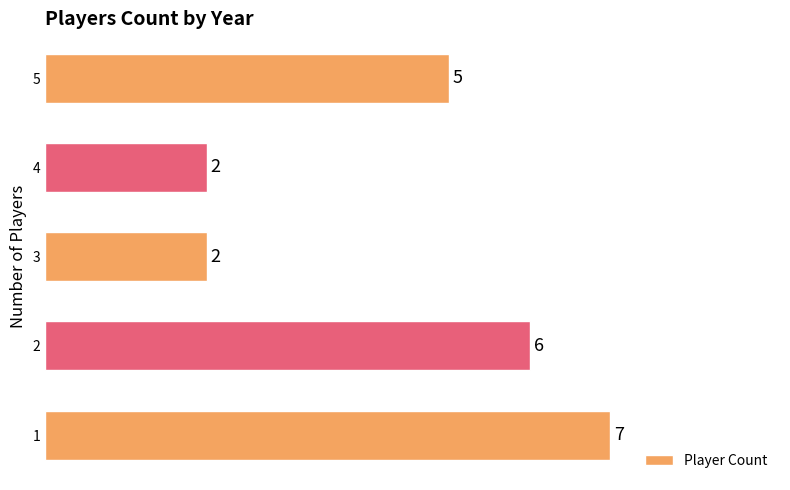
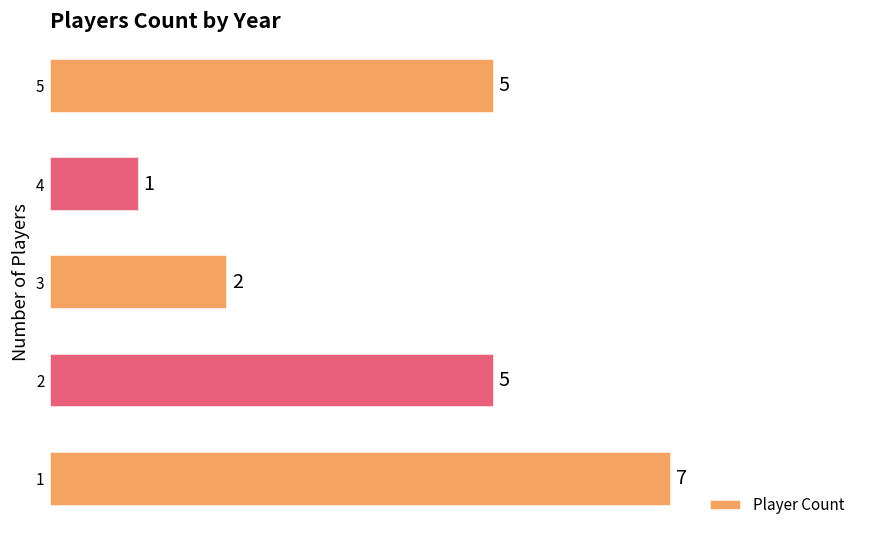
4: 2 -> 1
2: 6 -> 5
